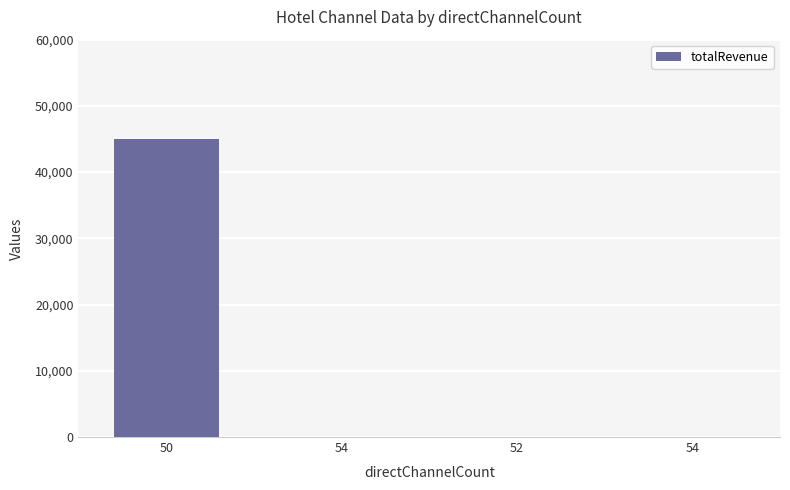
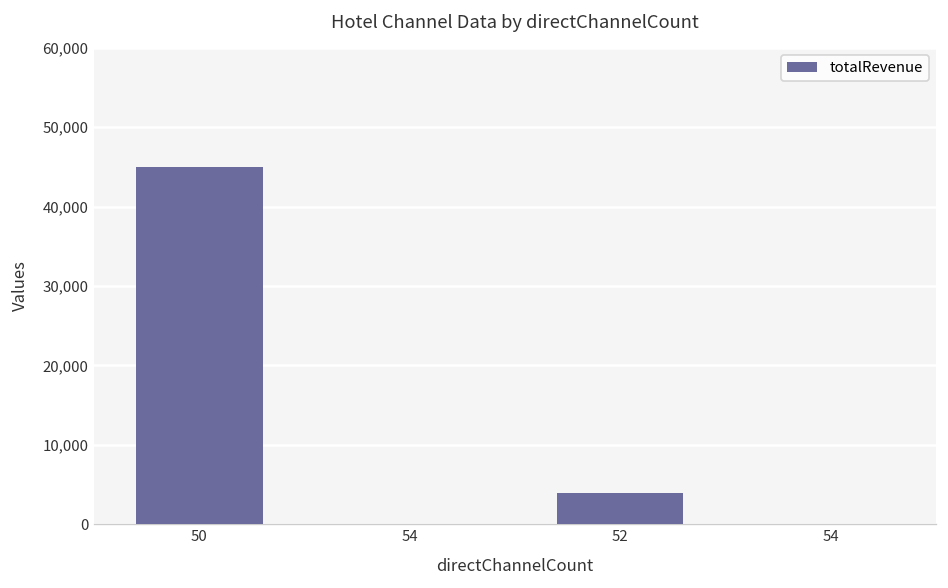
52: 0 -> 4,000
